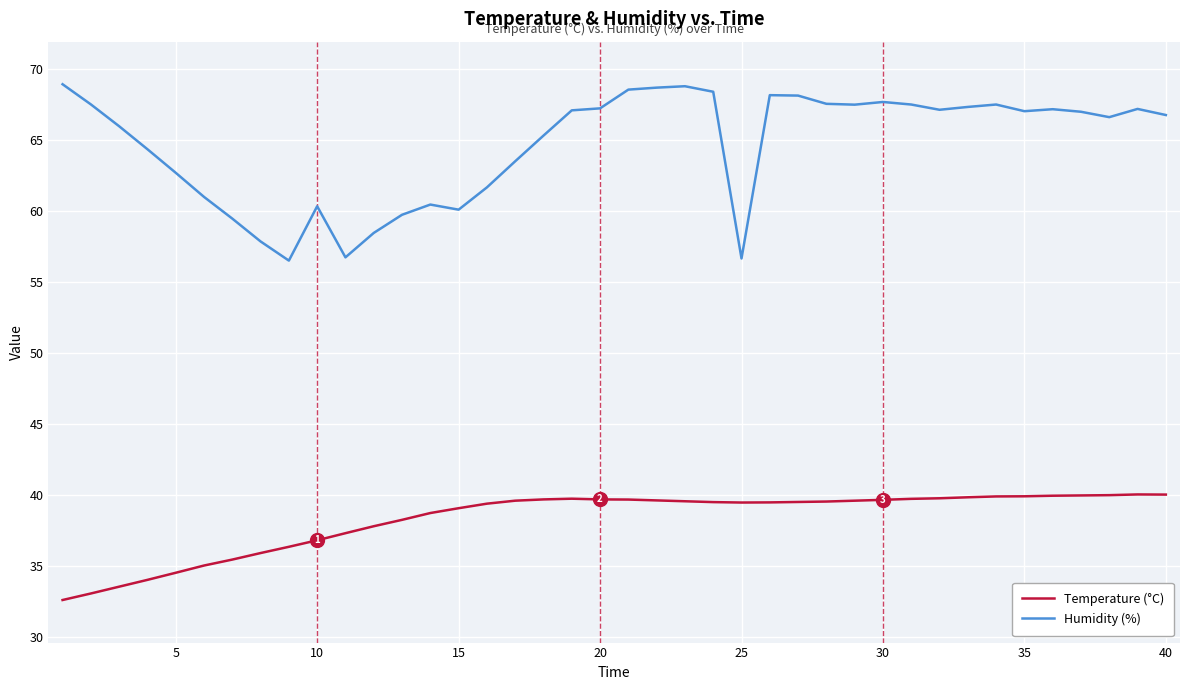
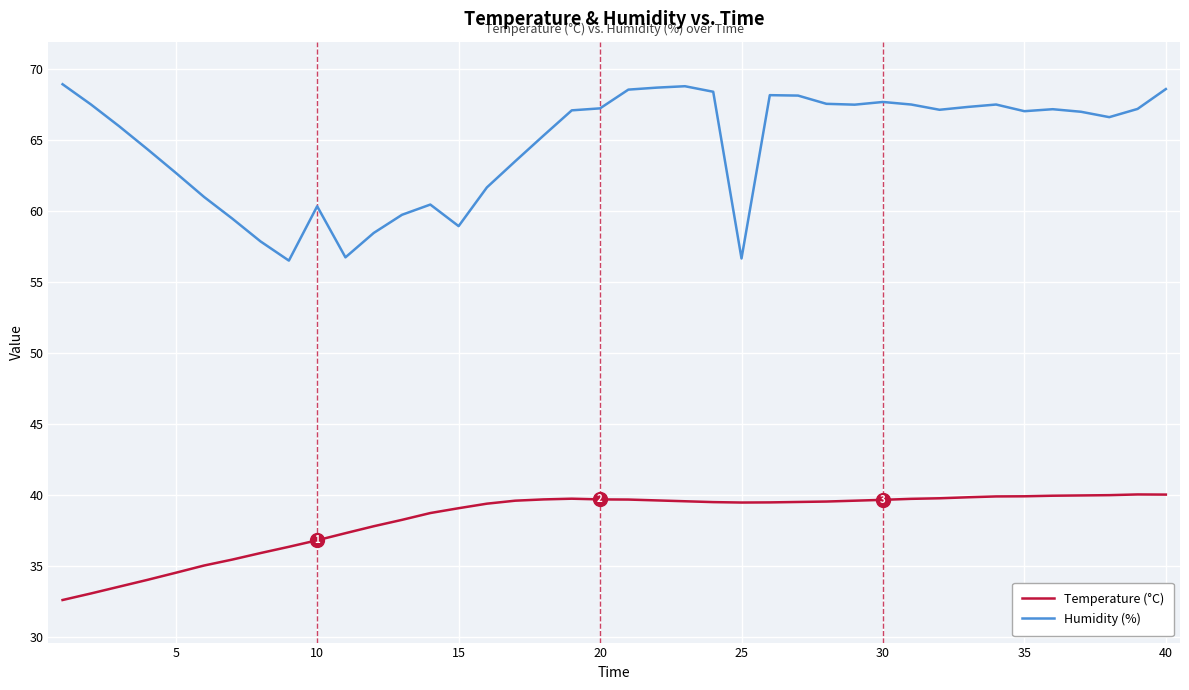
Humidity (%), 15: 60.1 -> 59.0
Humidity (%), 40: 66.8 -> 68.6
